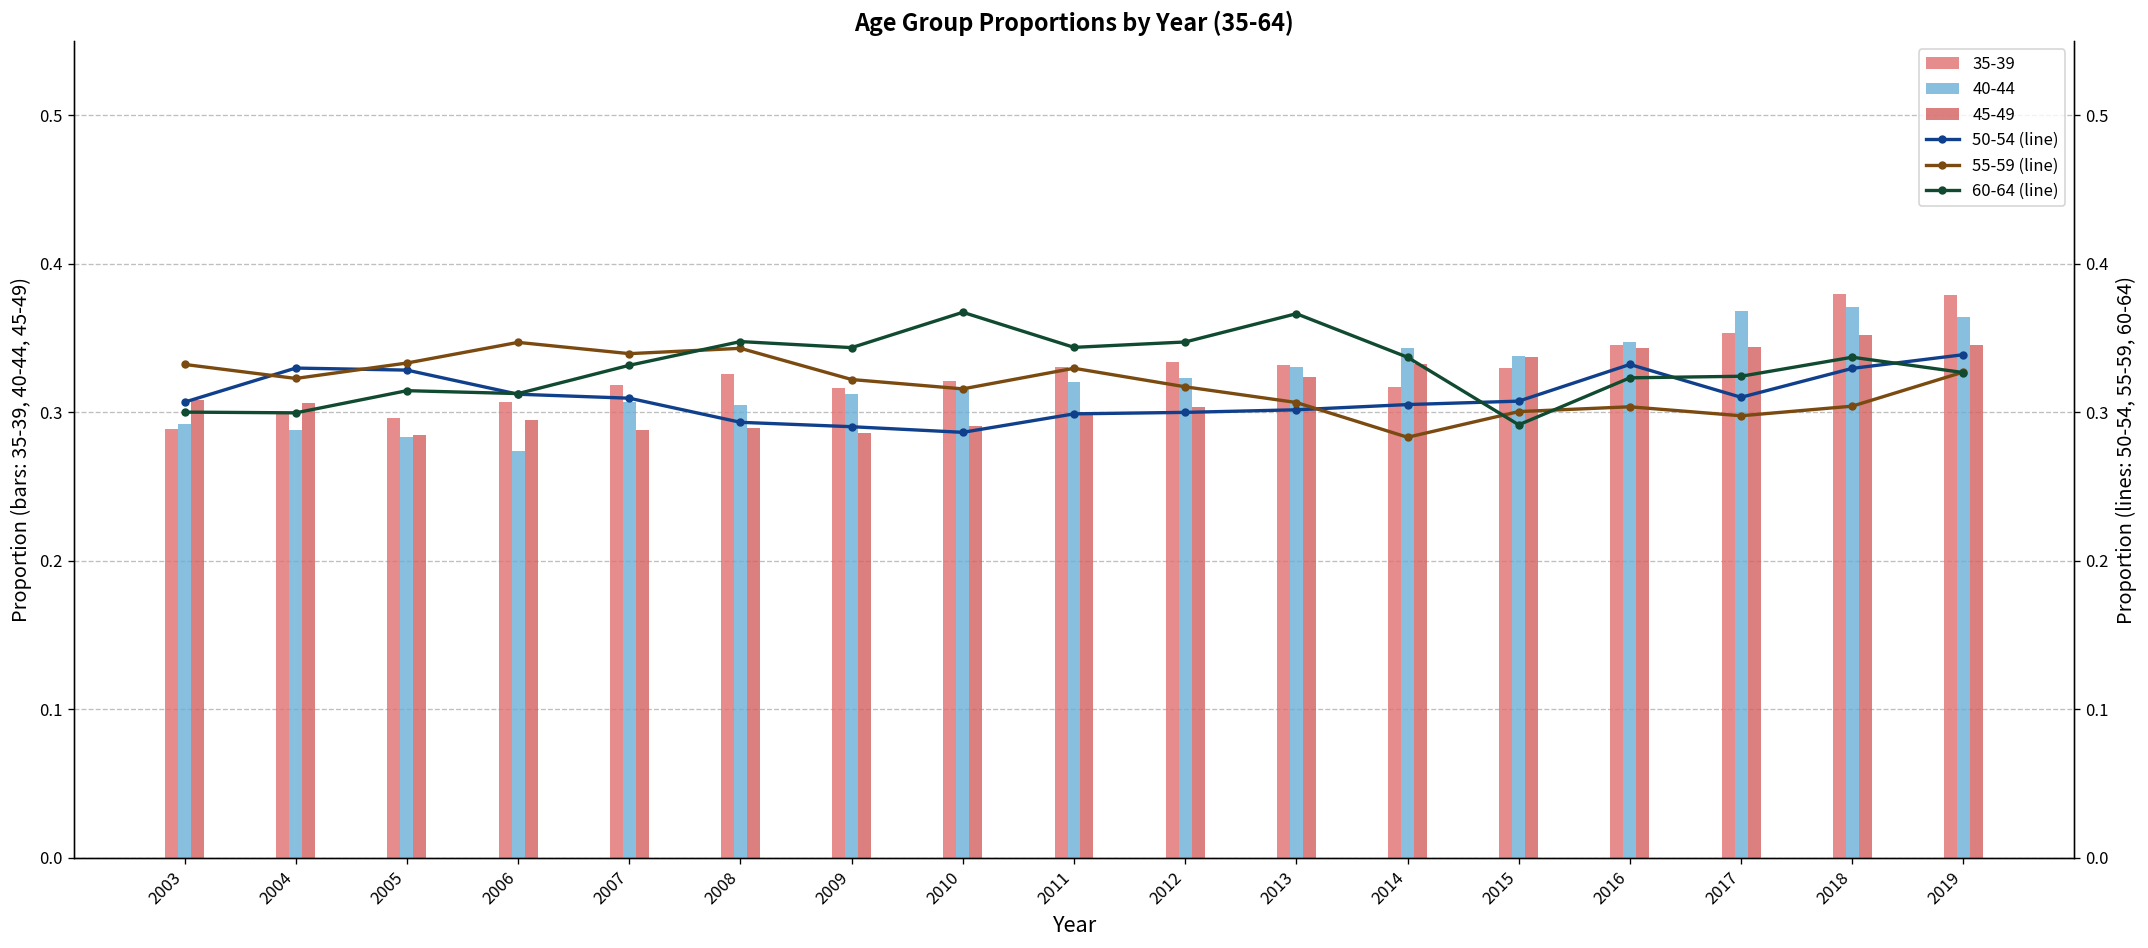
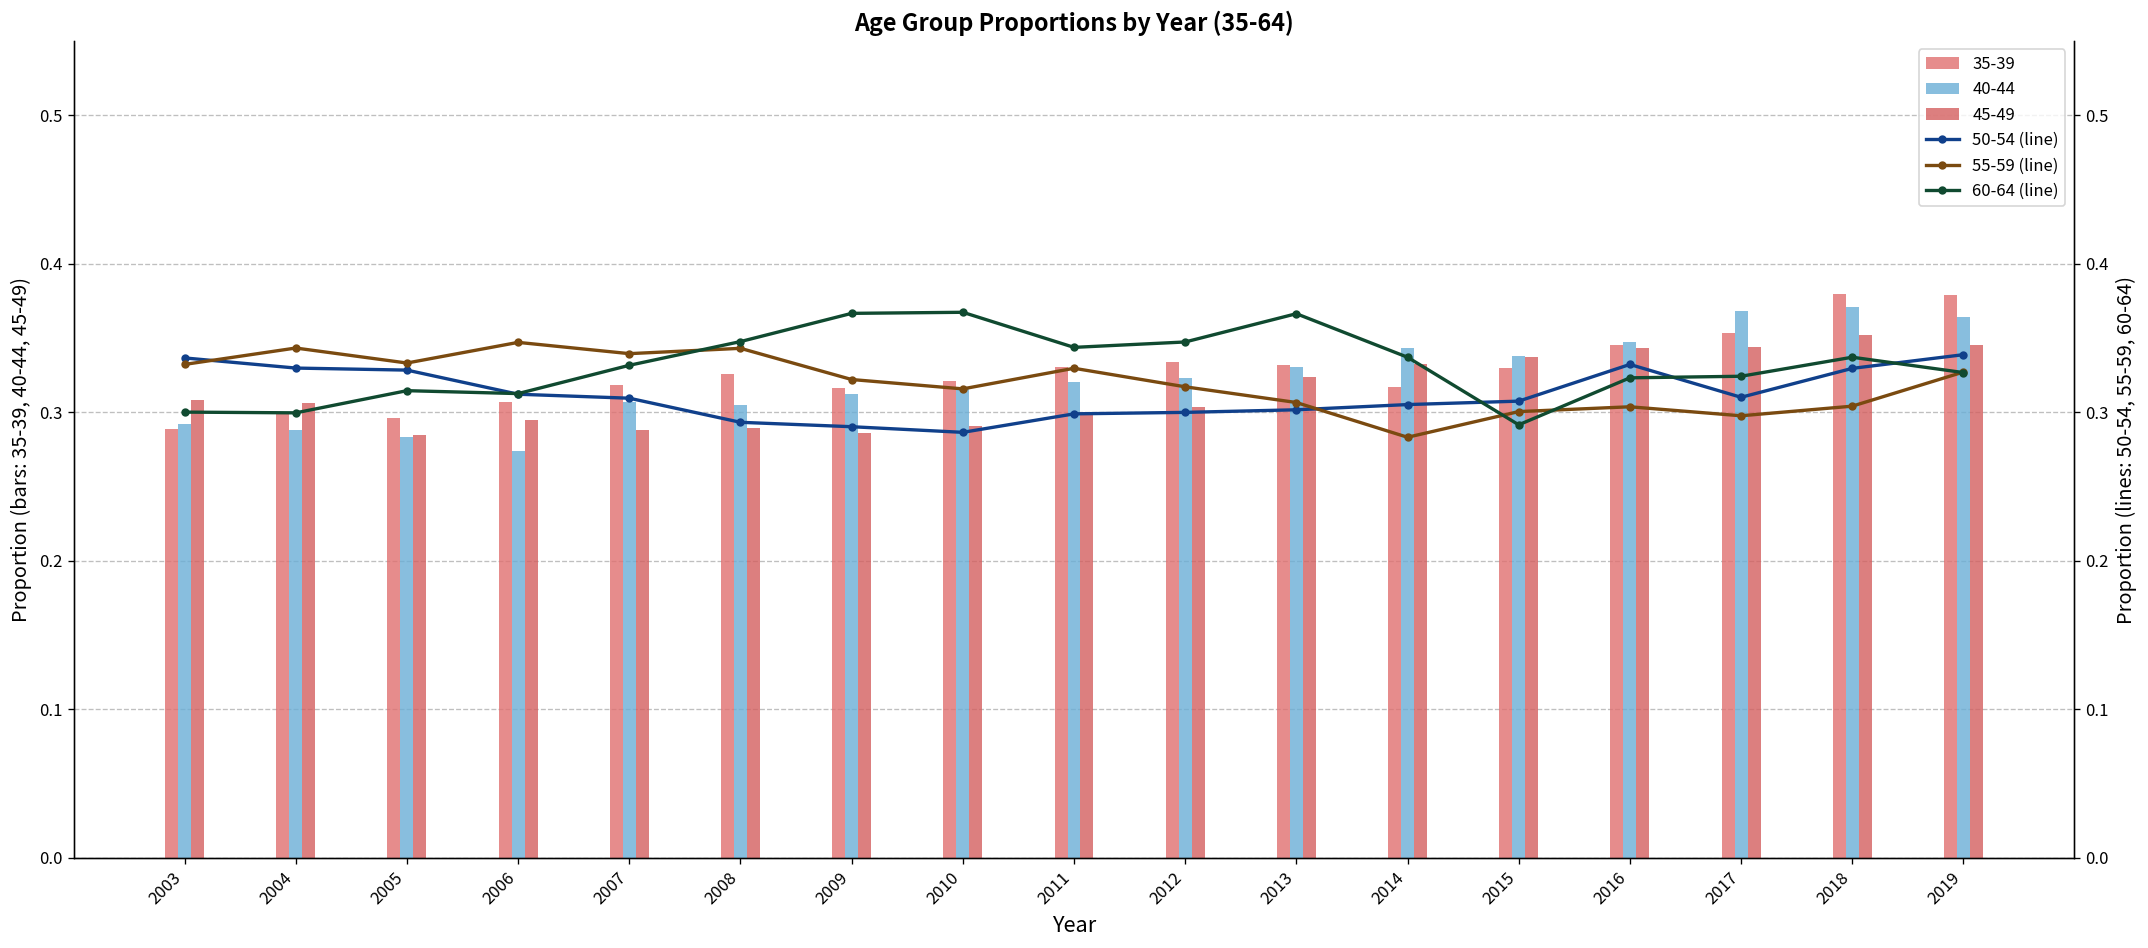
50-54 (line), 2003: 0.307 -> 0.337
55-59 (line), 2004: 0.323 -> 0.343
60-64 (line), 2009: 0.344 -> 0.367
